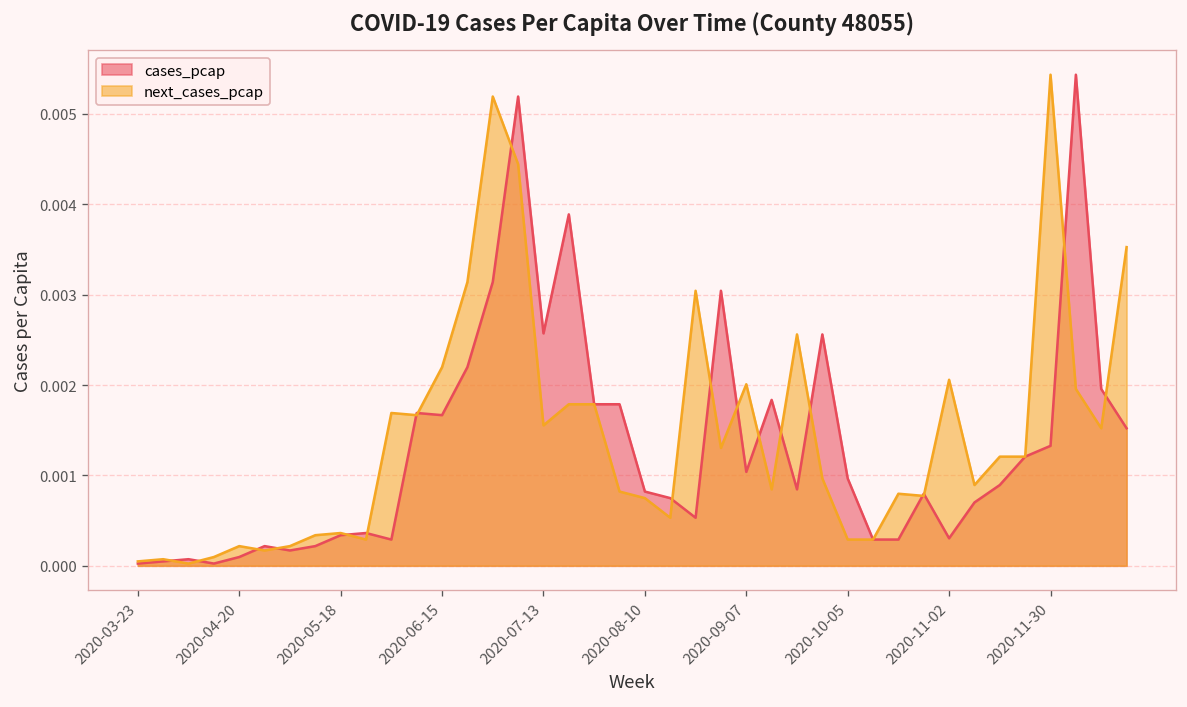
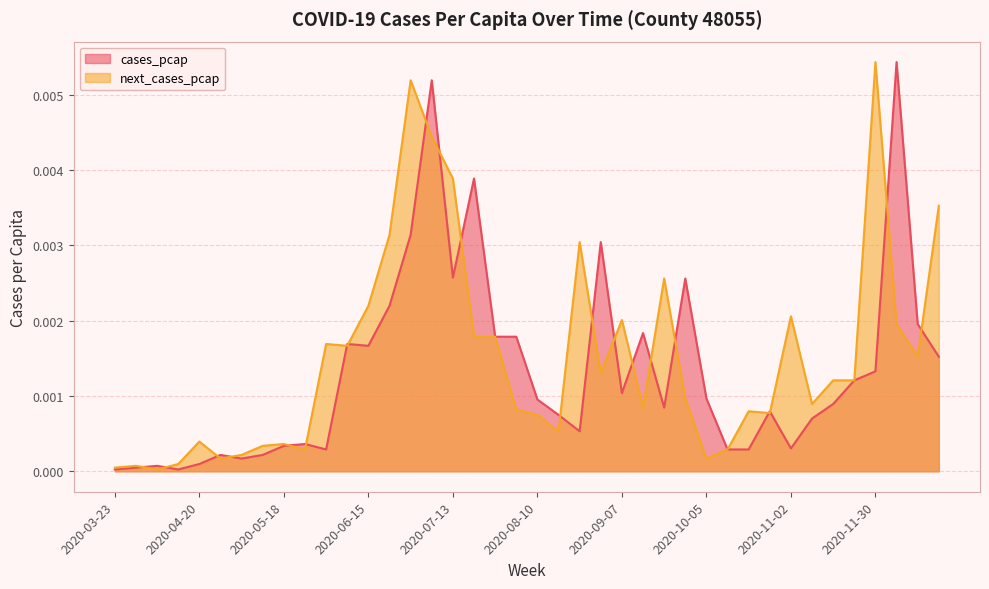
next_cases_pcap, 2020-04-20: 0.0002 -> 0.0004
next_cases_pcap, 2020-07-13: 0.0016 -> 0.0039
cases_pcap, 2020-08-10: 0.0008 -> 0.0010
next_cases_pcap, 2020-10-05: 0.0003 -> 0.0002
